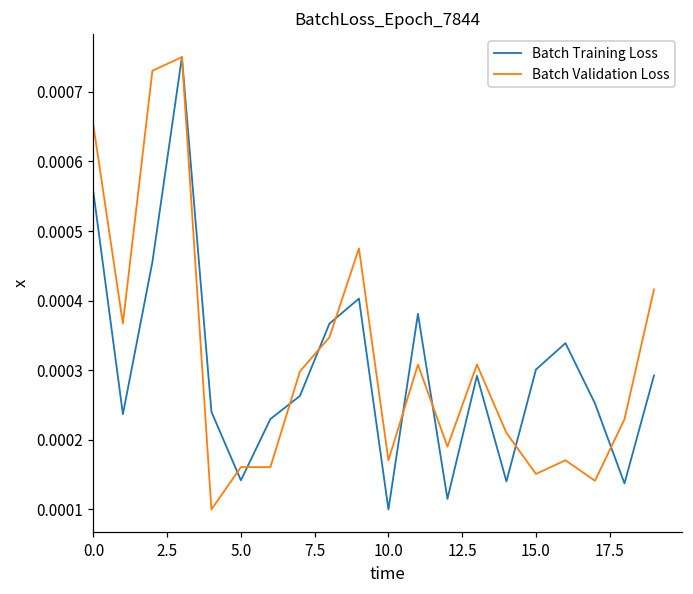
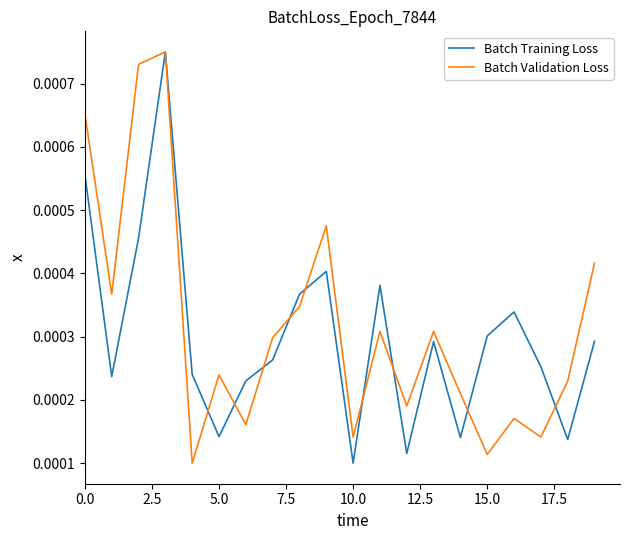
Batch Validation Loss, 5.0: 0.00016 -> 0.00024
Batch Validation Loss, 10.0: 0.00017 -> 0.00014
Batch Validation Loss, 15.0: 0.00015 -> 0.00011
